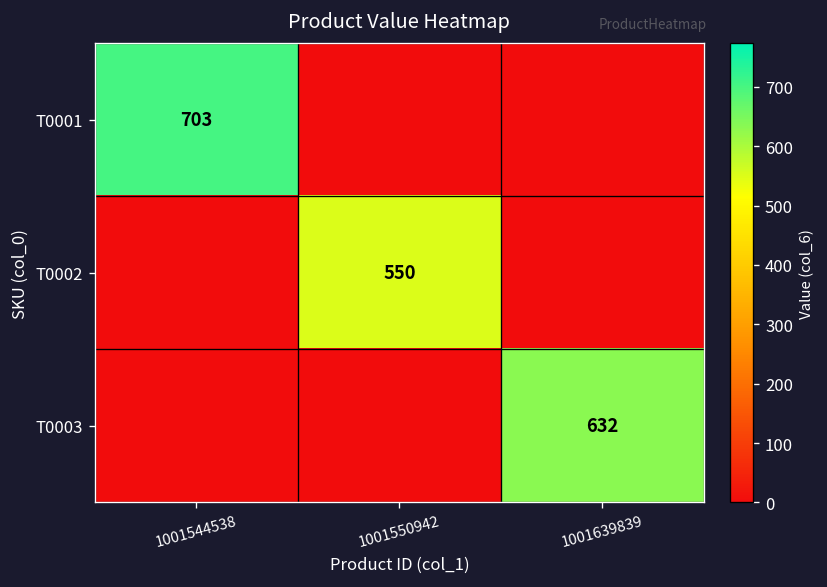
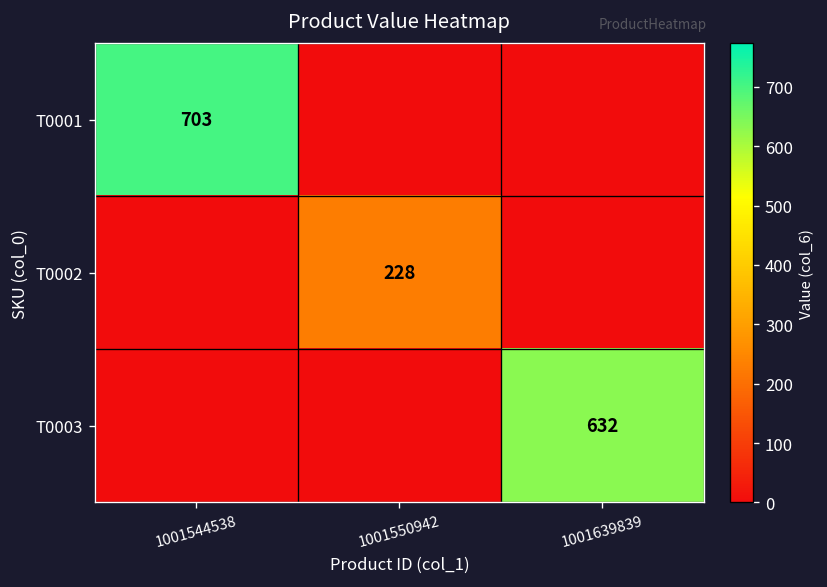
T0002, 1001550942: 550 -> 228
